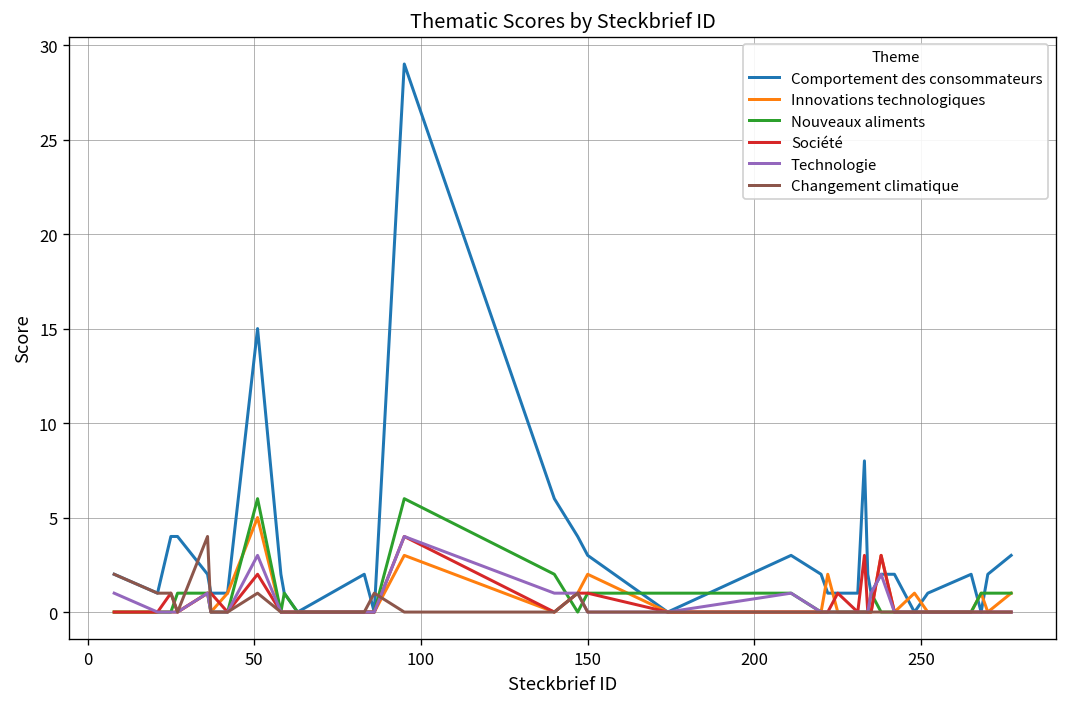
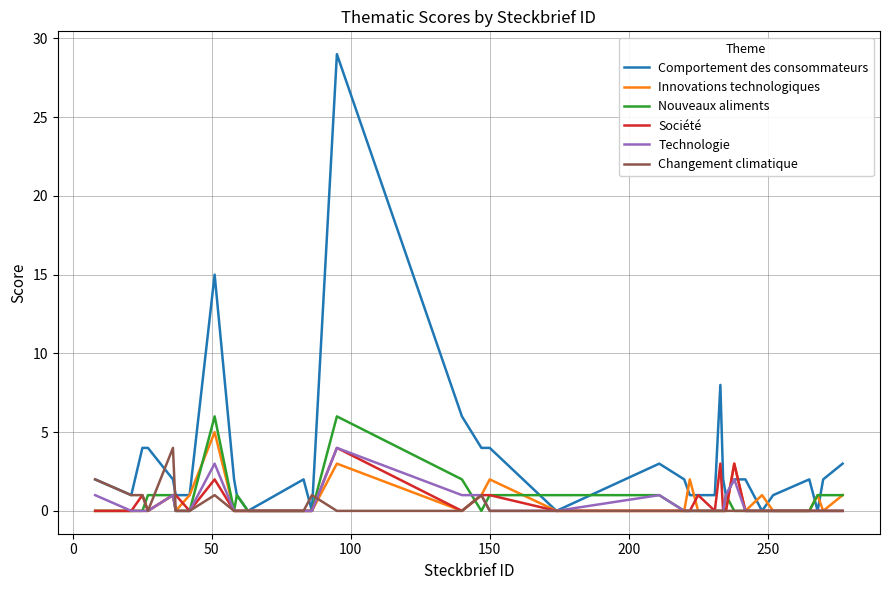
Comportement des consommateurs, 150: 3 -> 4
